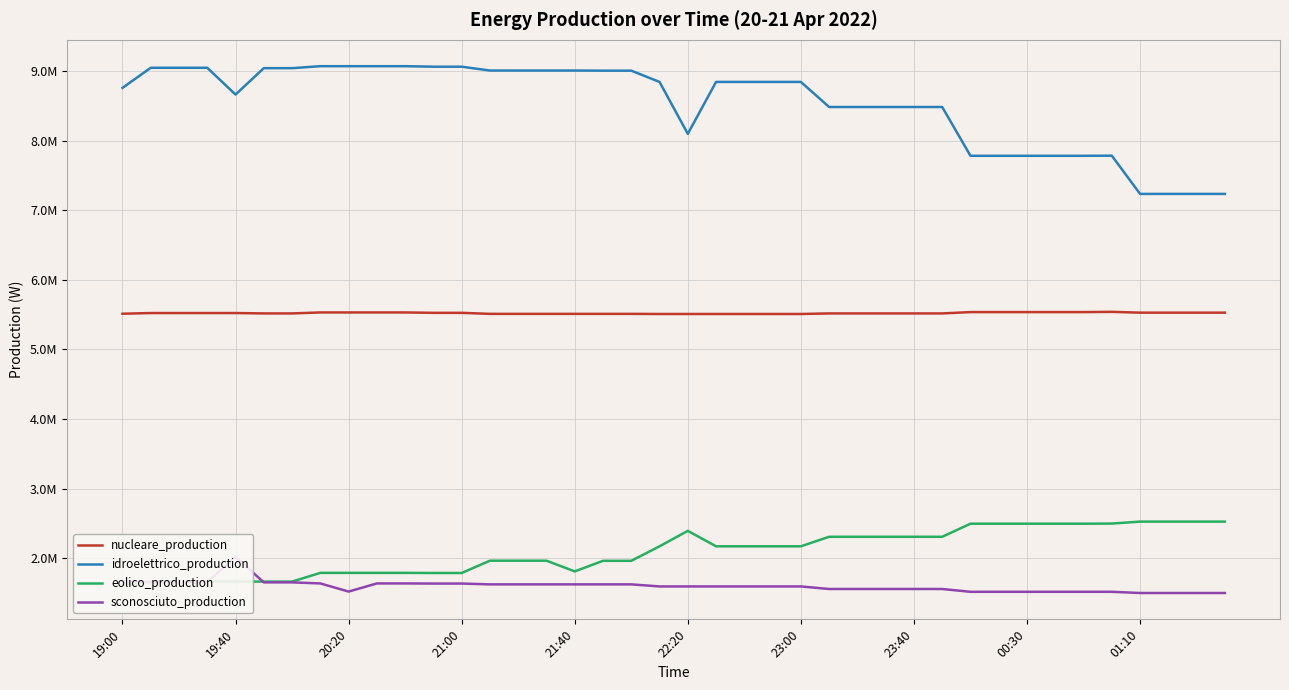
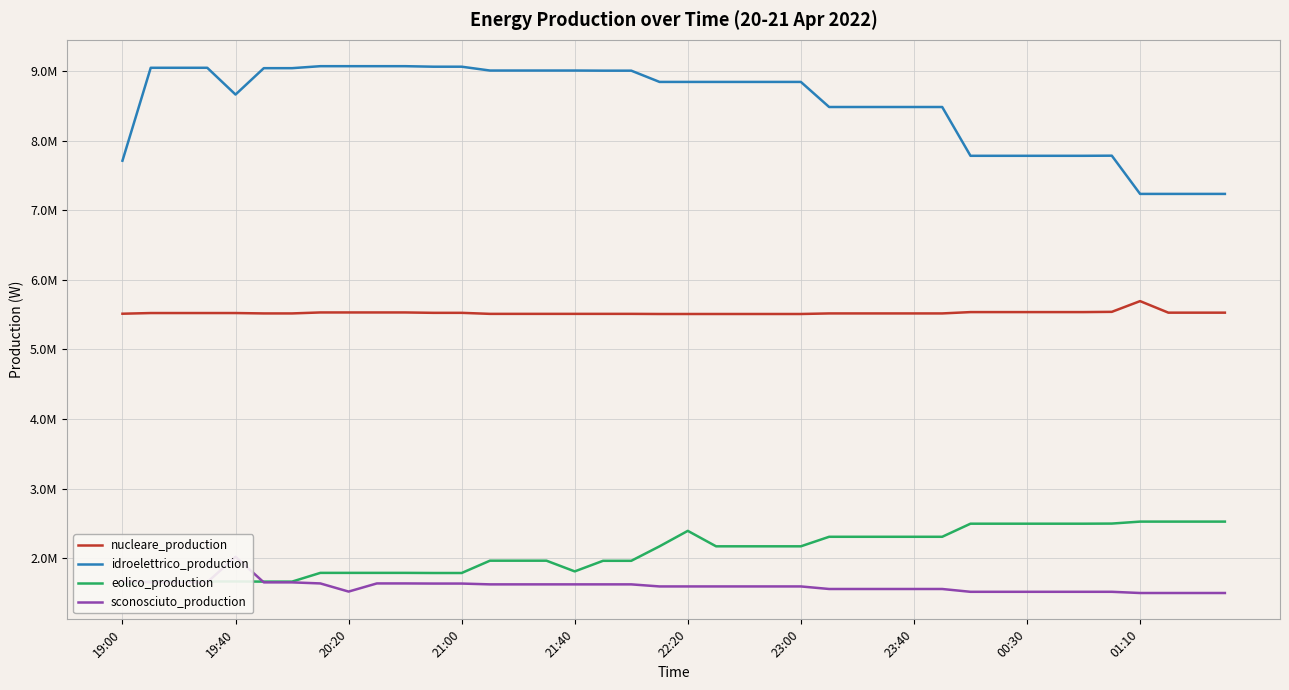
idroelettrico_production, 19:00: 8800000 -> 7700000
idroelettrico_production, 22:20: 8100000 -> 8800000
nucleare_production, 01:10: 5500000 -> 5700000
